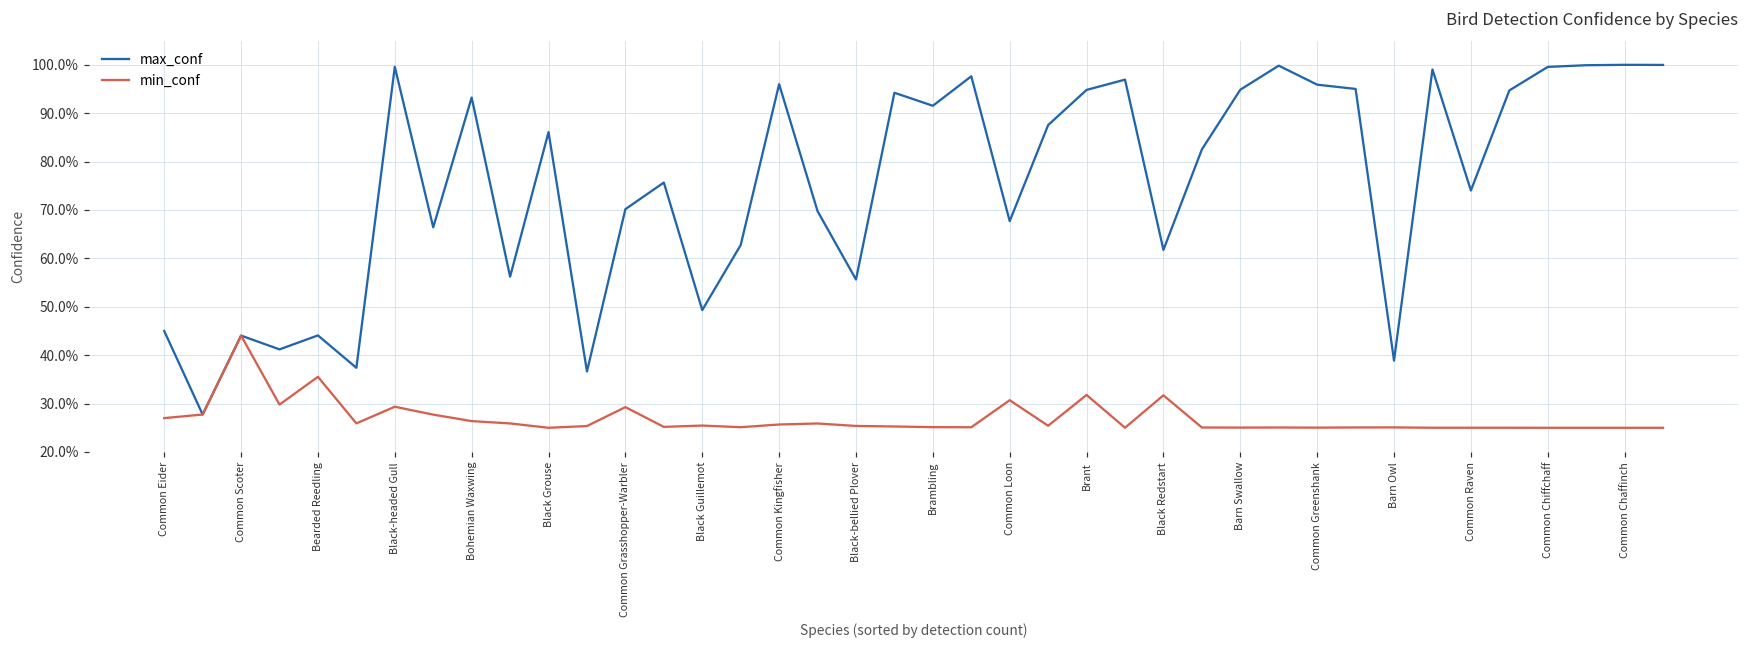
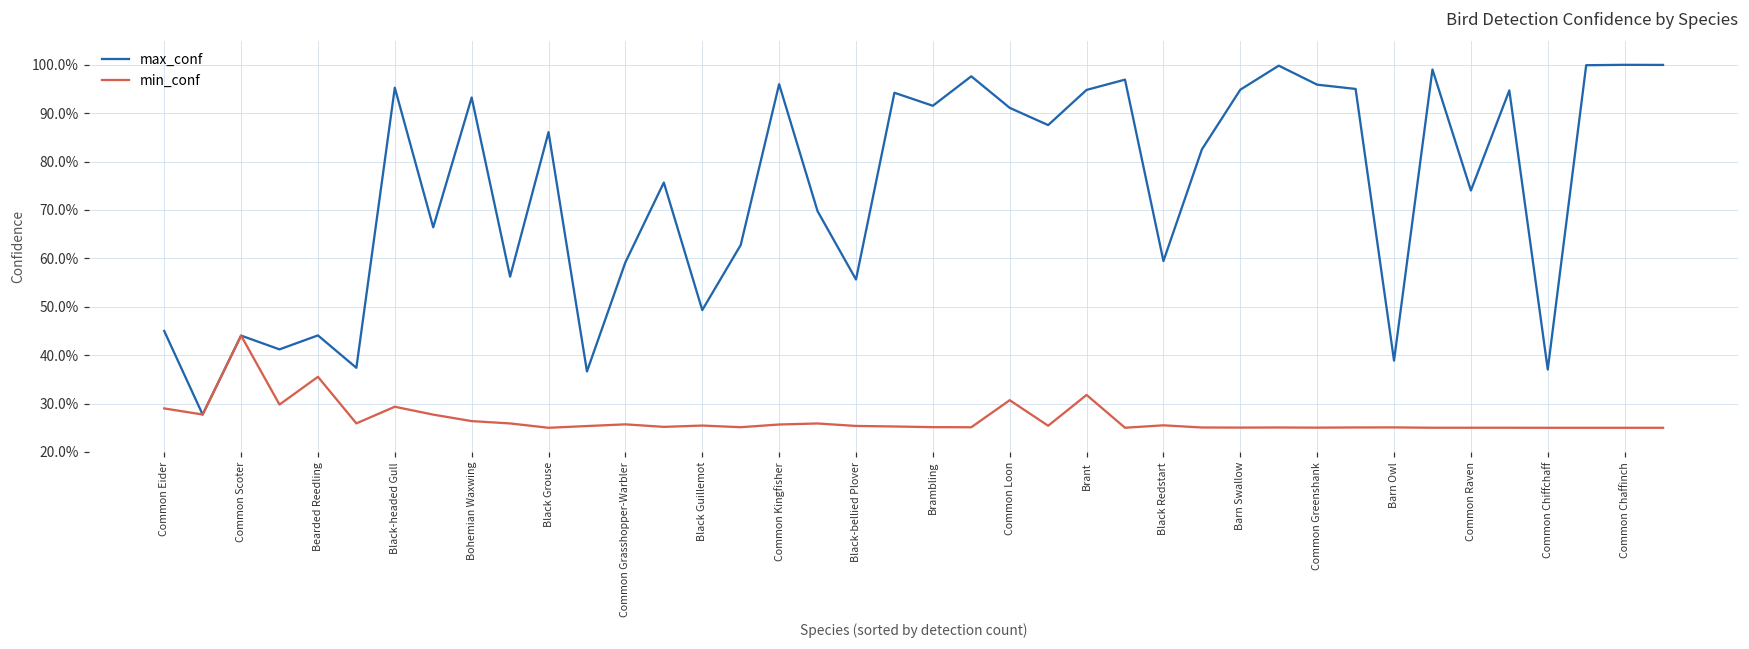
min_conf, Common Eider: 27% -> 29%
max_conf, Black-headed Gull: 100% -> 95%
max_conf, Common Grasshopper-Warbler: 70% -> 59%
min_conf, Common Grasshopper-Warbler: 29% -> 26%
max_conf, Common Loon: 68% -> 91%
max_conf, Black Redstart: 62% -> 59%
min_conf, Black Redstart: 32% -> 26%
max_conf, Common Chiffchaff: 100% -> 37%
